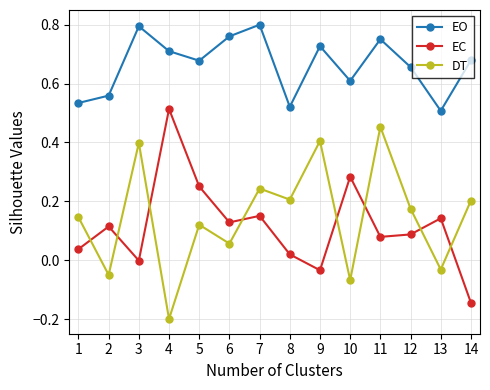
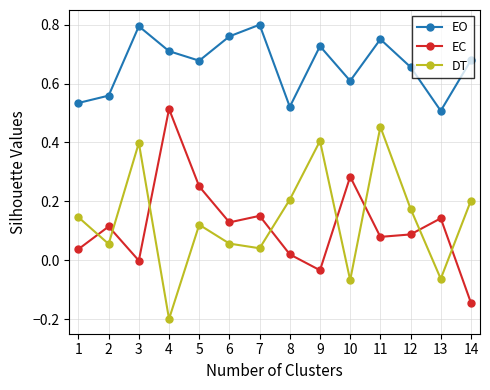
DT, 2: -0.05 -> 0.05
DT, 7: 0.24 -> 0.04
DT, 13: -0.03 -> -0.06
